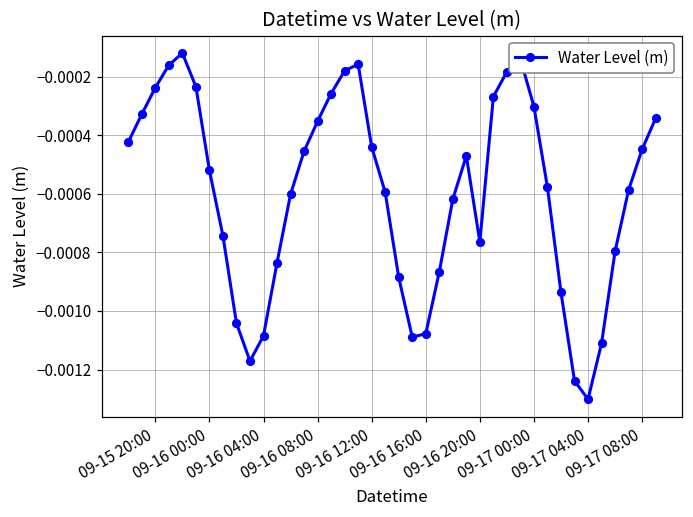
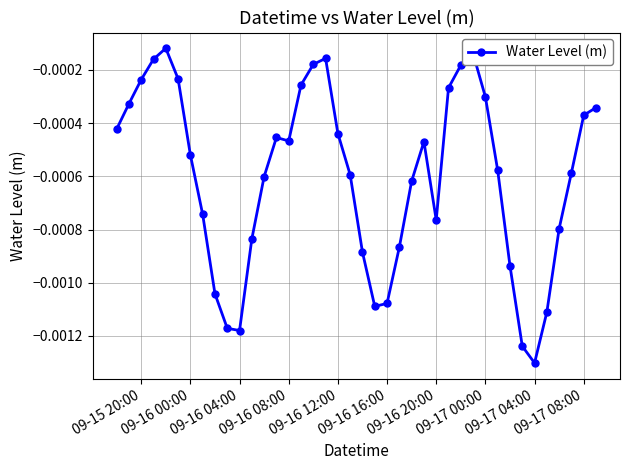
09-16 04:00: -0.00108 -> -0.00118
09-16 08:00: -0.00035 -> -0.00047
09-17 08:00: -0.00045 -> -0.00037
